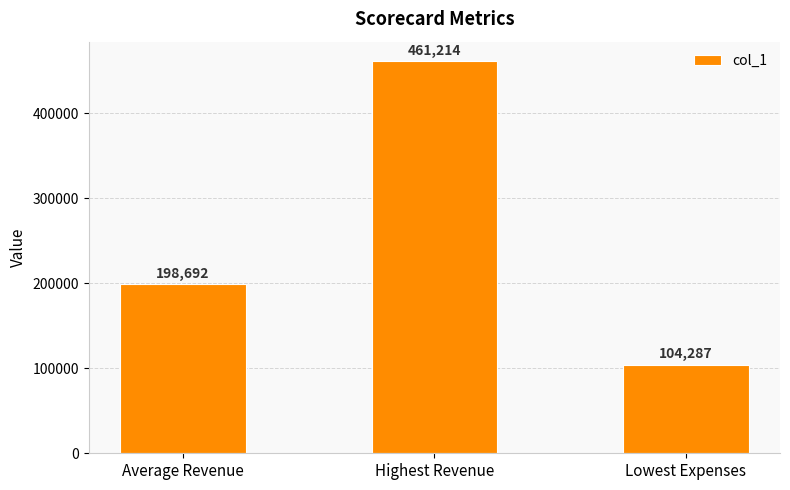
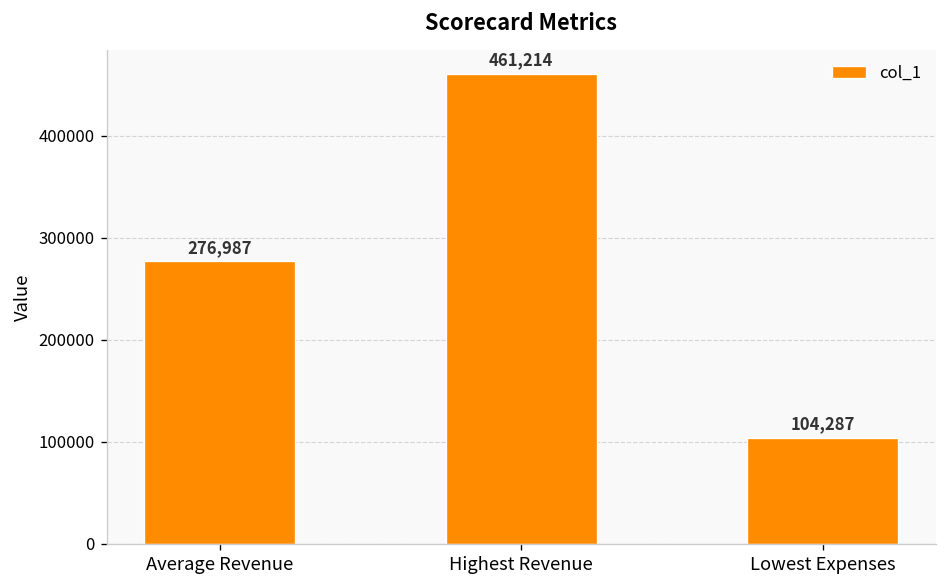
Average Revenue: 198,692 -> 276,987
